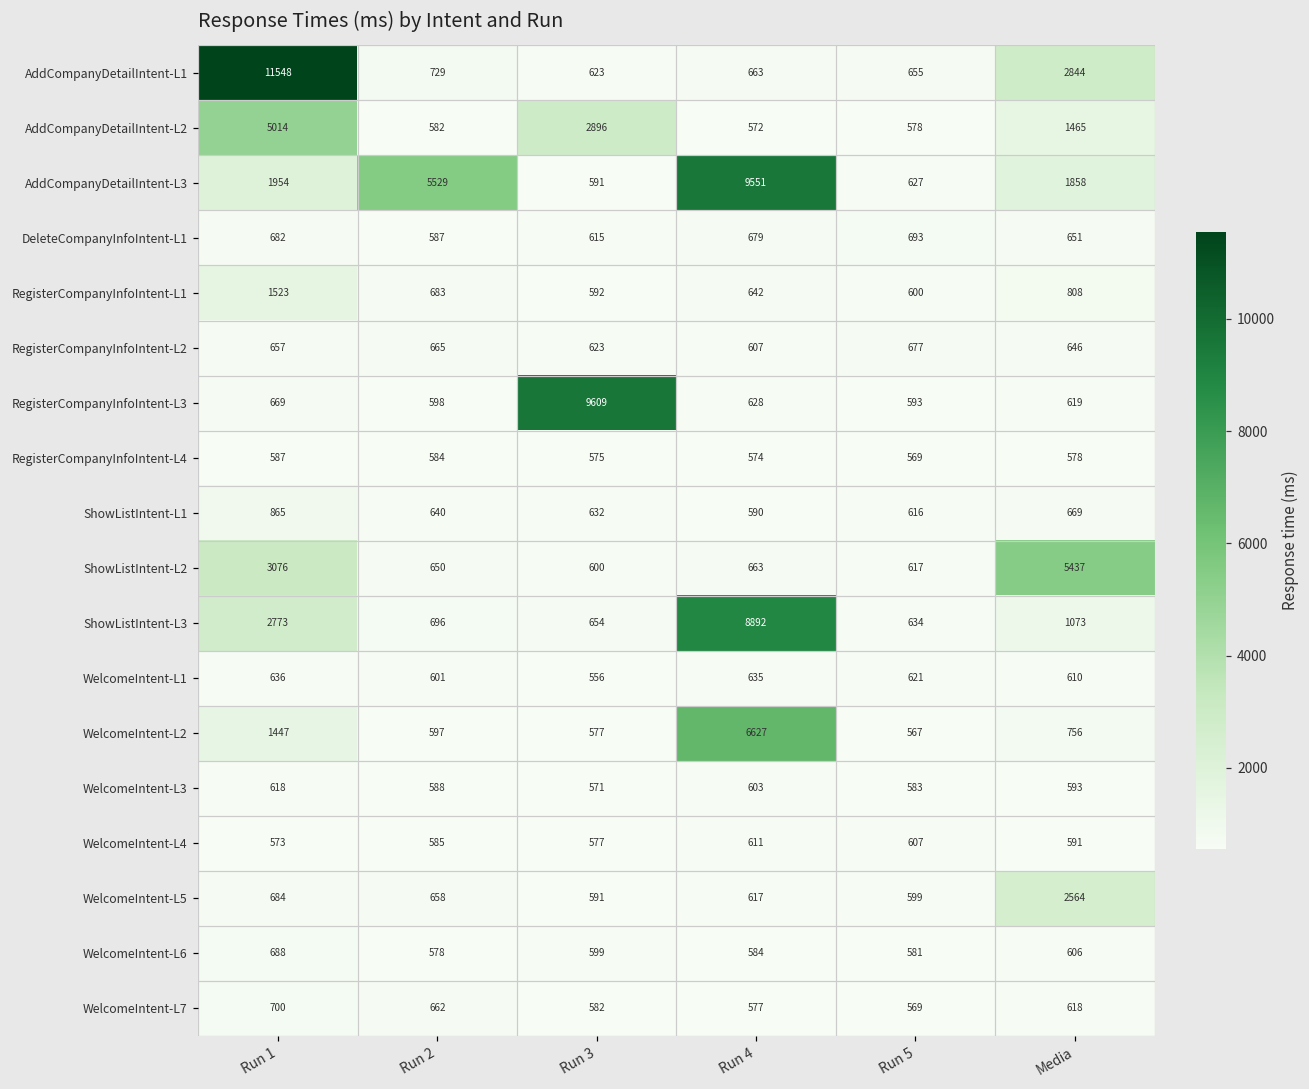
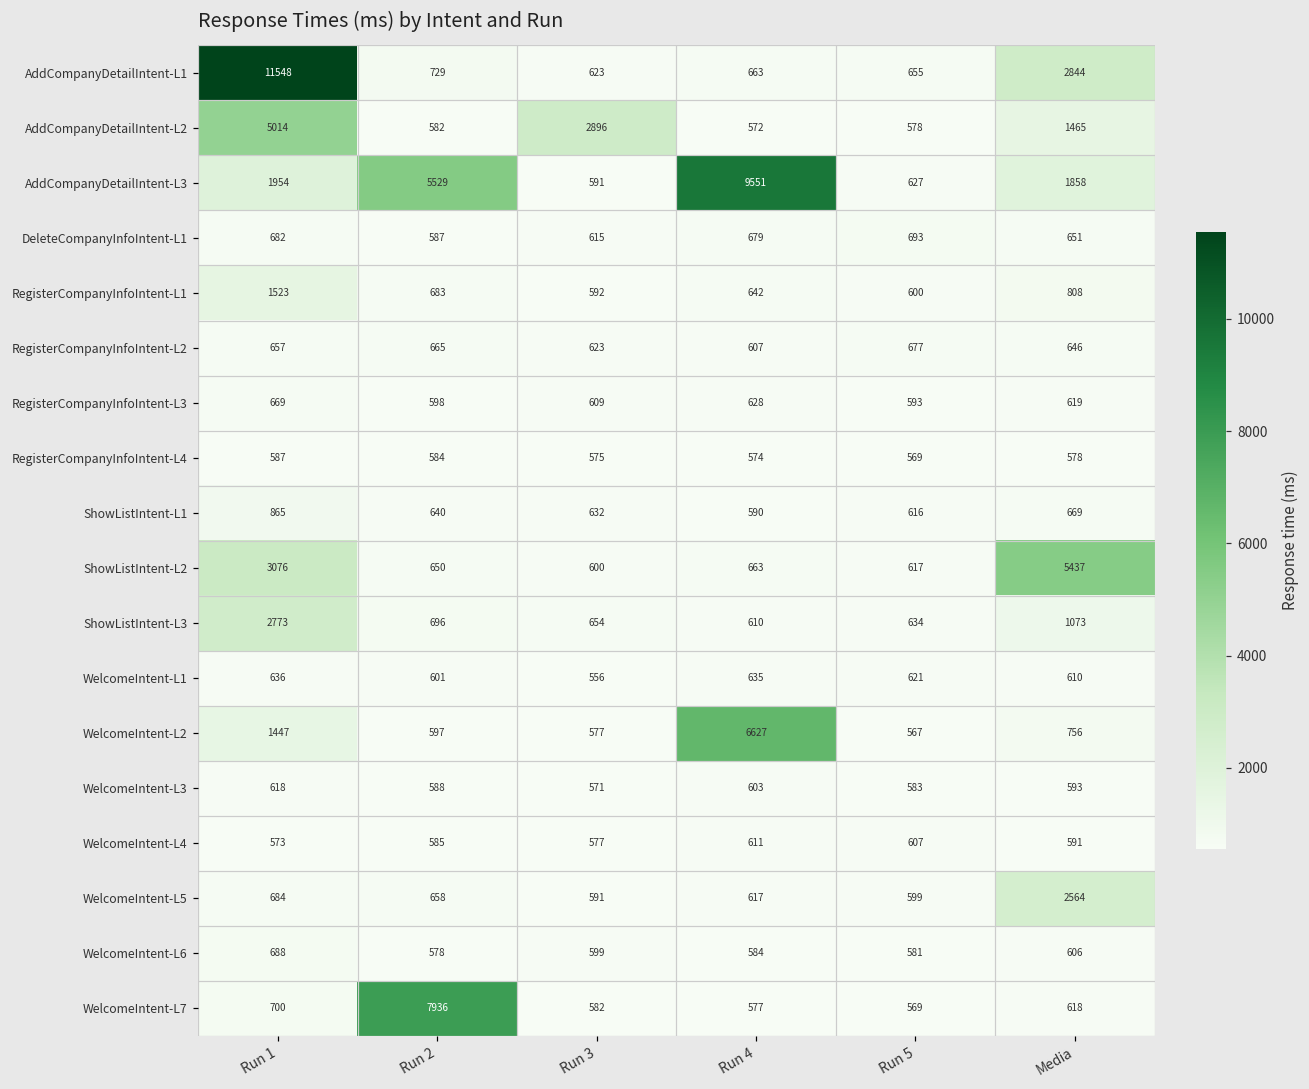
RegisterCompanyInfoIntent-L3, Run 3: 9609 -> 609
ShowListIntent-L3, Run 4: 8892 -> 610
WelcomeIntent-L7, Run 2: 662 -> 7936
